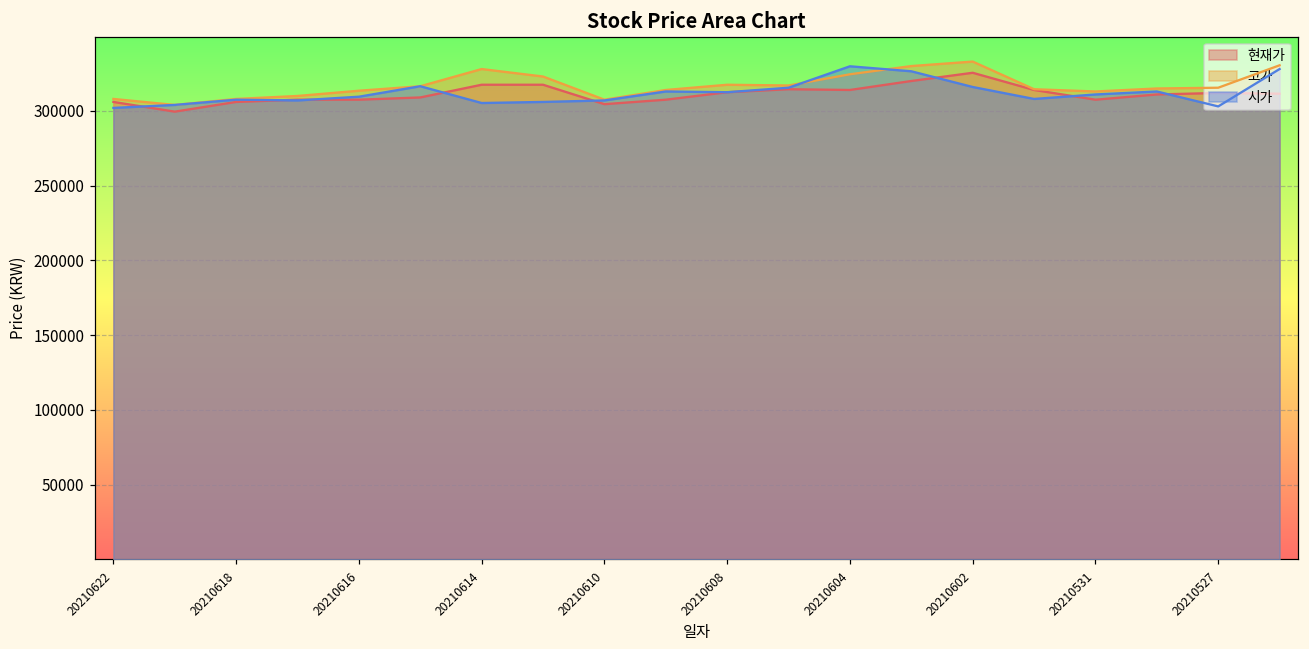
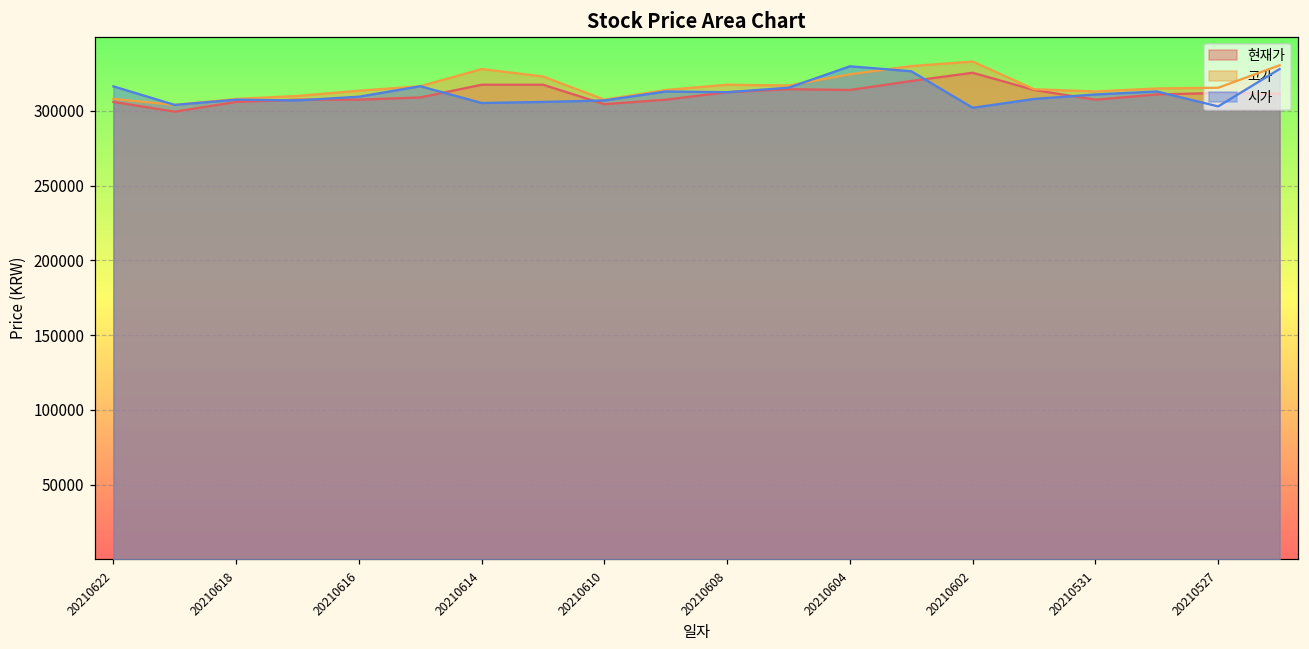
시가, 20210622: 302000 -> 316000
시가, 20210602: 316000 -> 302000
